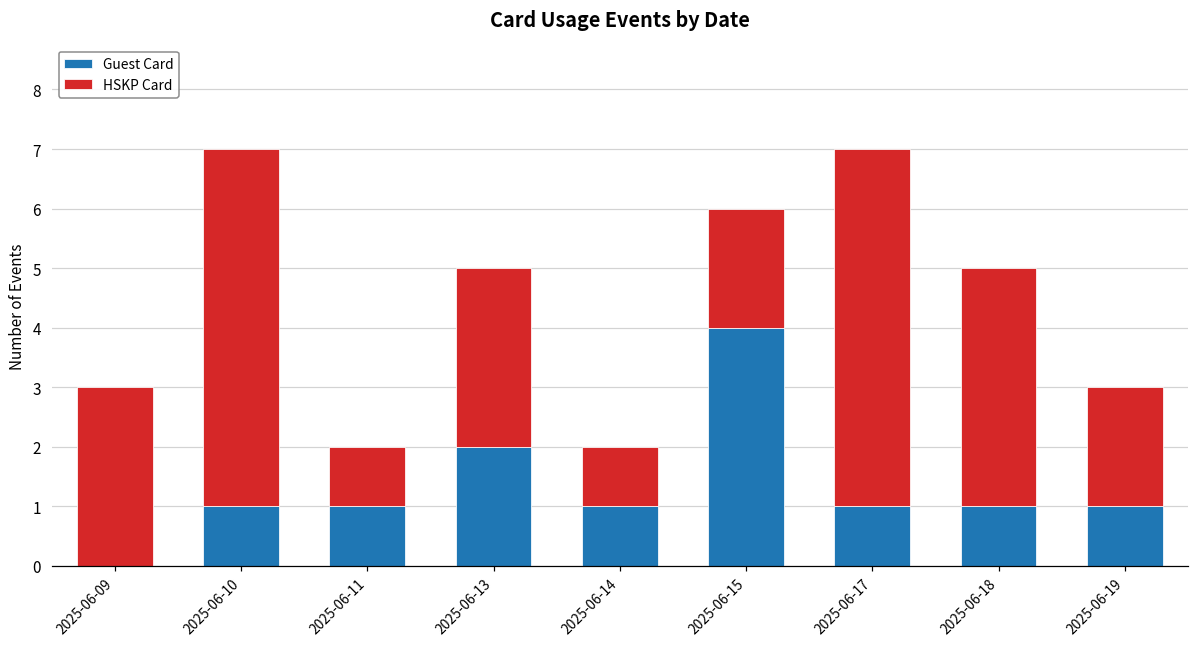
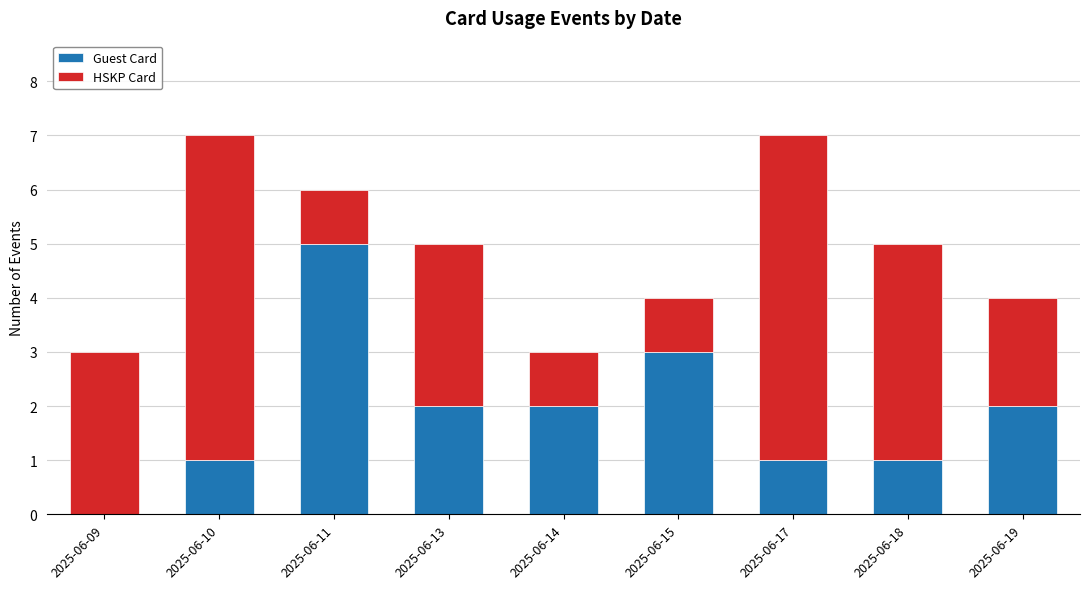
Guest Card, 2025-06-11: 1 -> 5
Guest Card, 2025-06-14: 1 -> 2
Guest Card, 2025-06-15: 4 -> 3
HSKP Card, 2025-06-15: 2 -> 1
Guest Card, 2025-06-19: 1 -> 2
